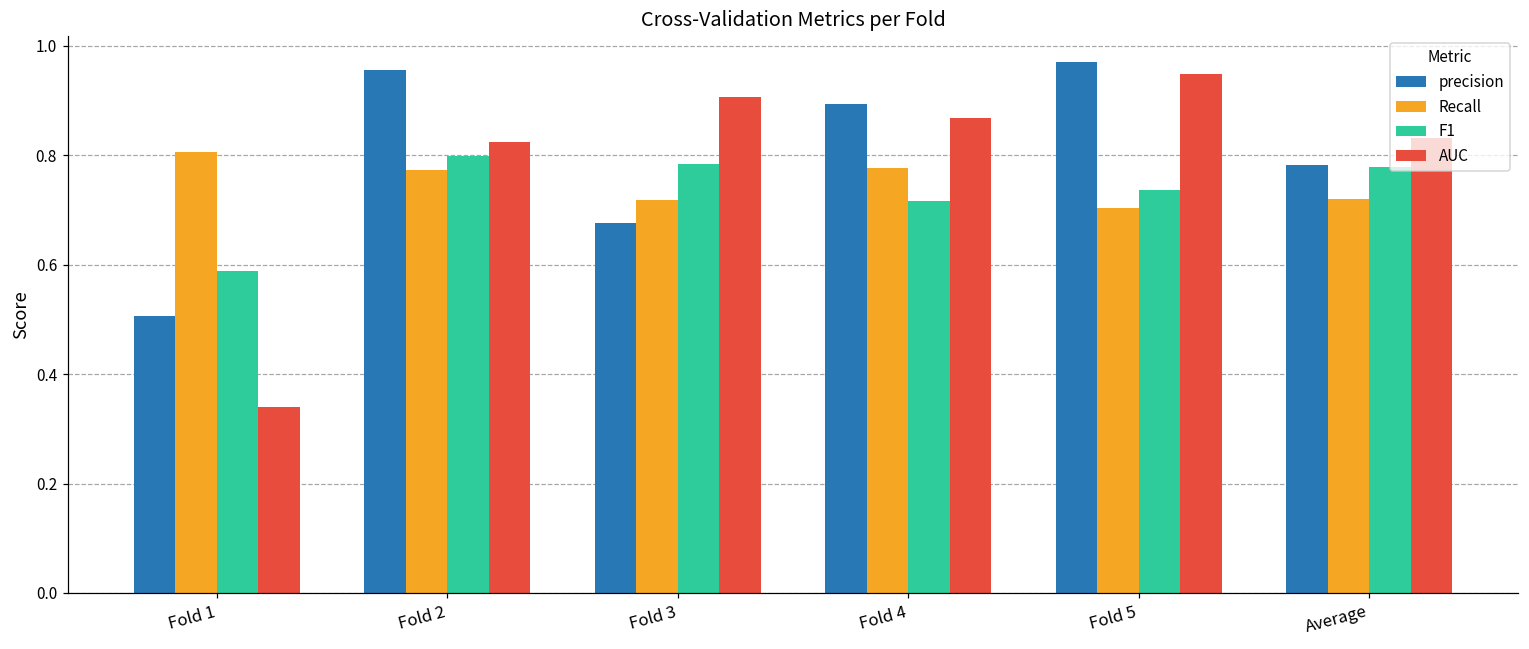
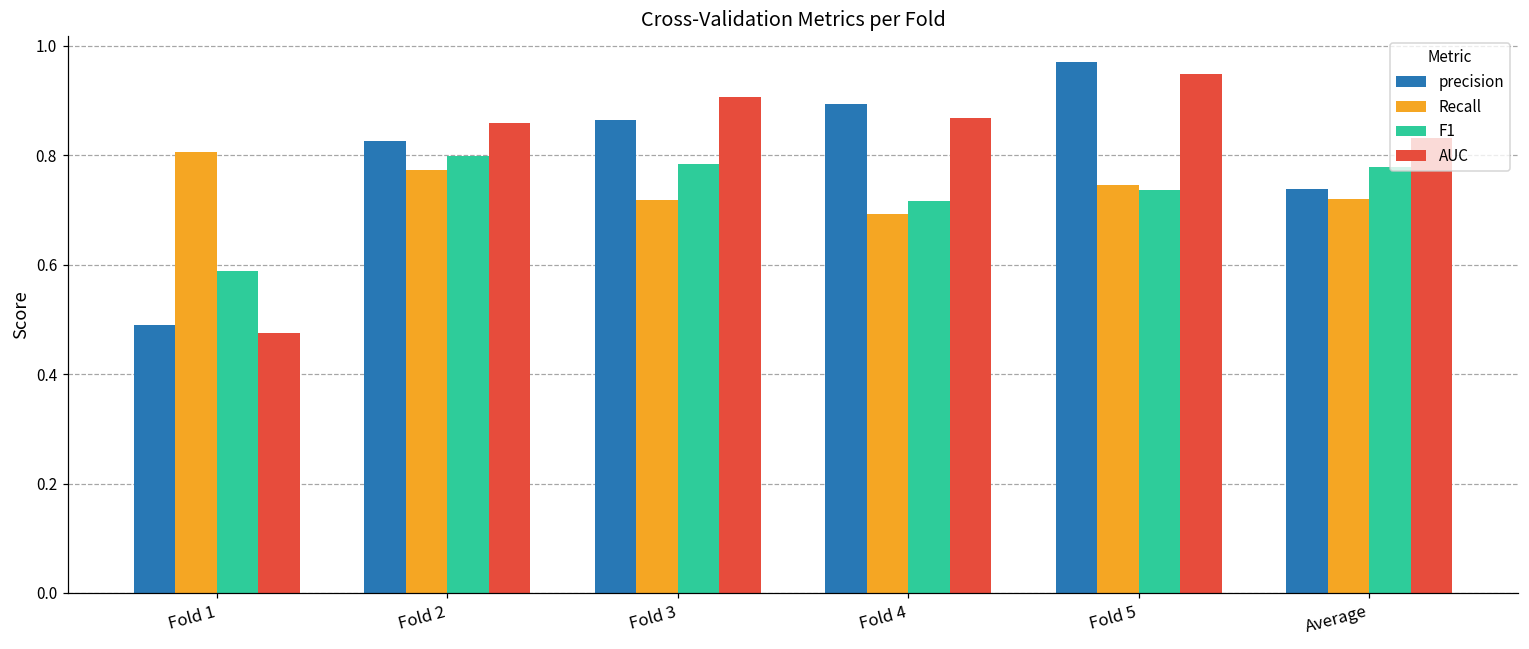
precision, Fold 1: 0.51 -> 0.49
AUC, Fold 1: 0.34 -> 0.48
precision, Fold 2: 0.96 -> 0.83
AUC, Fold 2: 0.82 -> 0.86
precision, Fold 3: 0.68 -> 0.86
Recall, Fold 4: 0.78 -> 0.69
Recall, Fold 5: 0.70 -> 0.74
precision, Average: 0.78 -> 0.74
